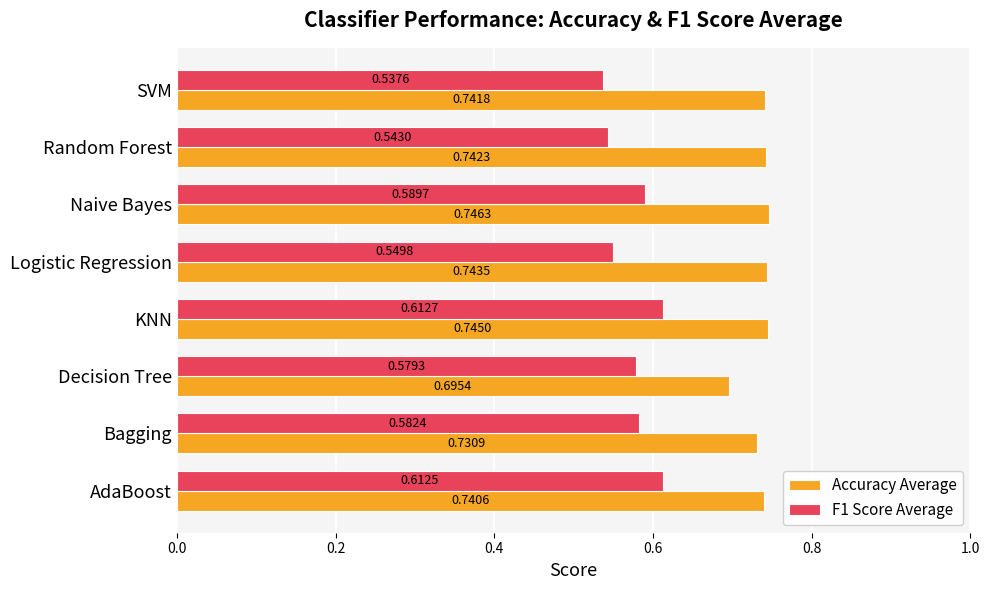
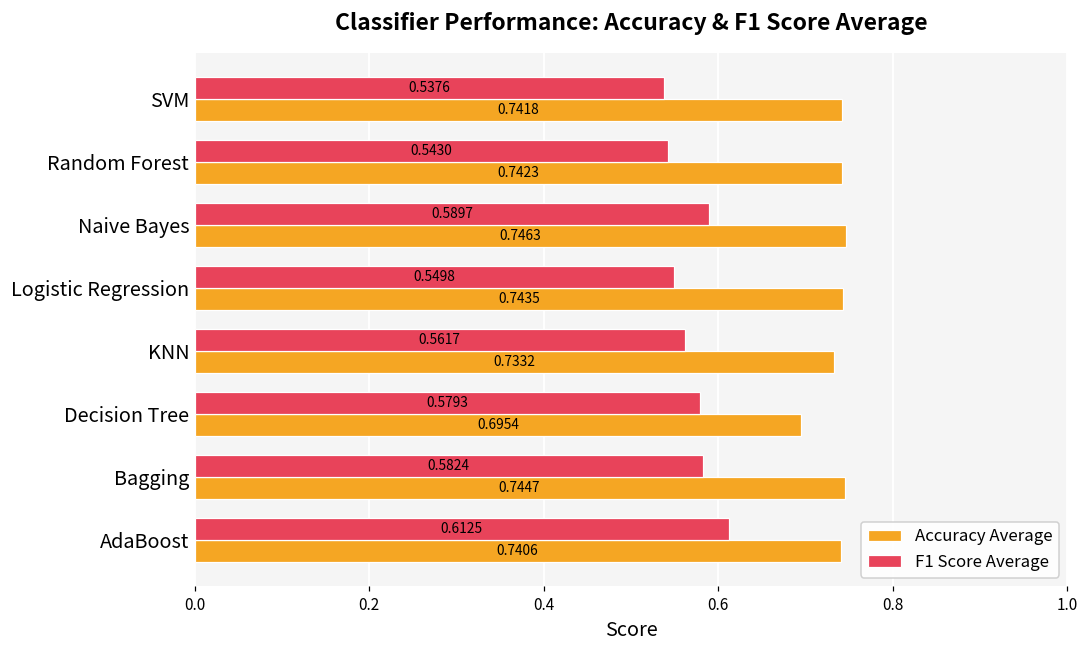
F1 Score Average, KNN: 0.6127 -> 0.5617
Accuracy Average, KNN: 0.7450 -> 0.7332
Accuracy Average, Bagging: 0.7309 -> 0.7447
